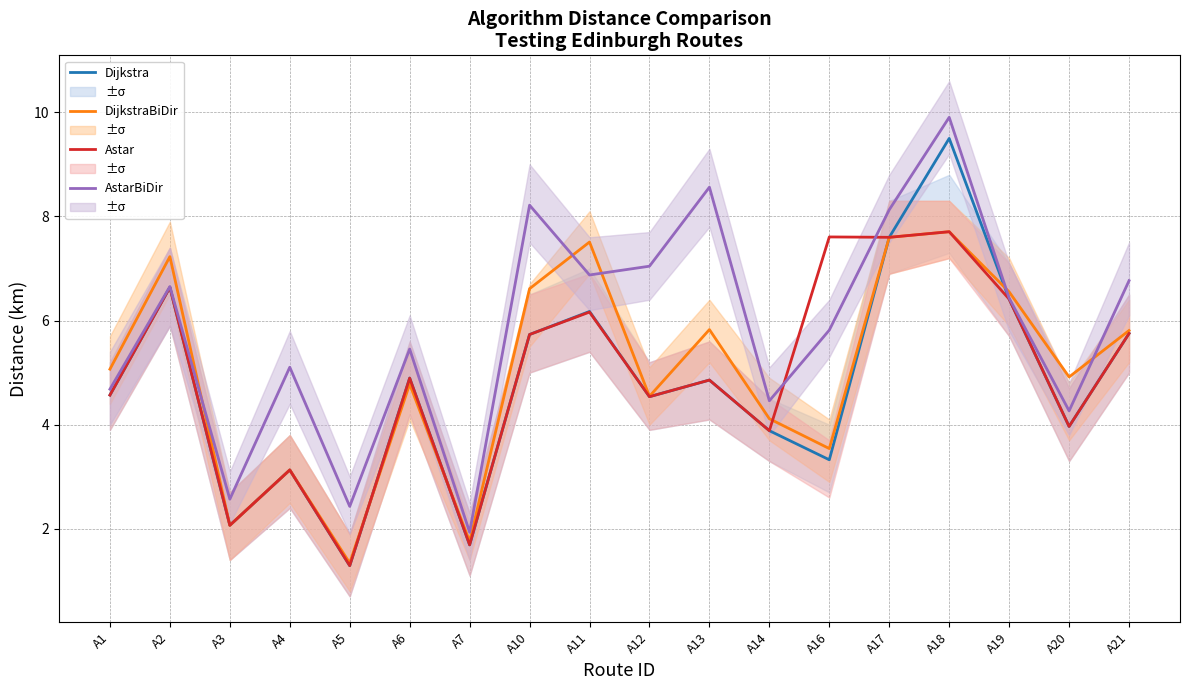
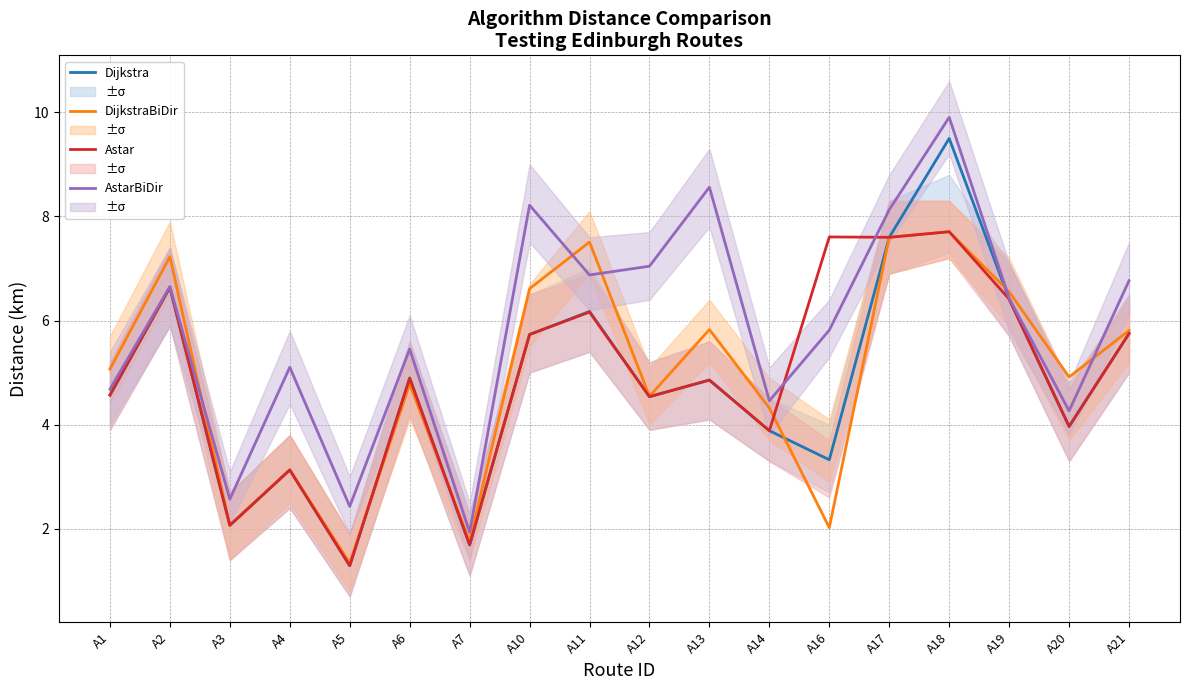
DijkstraBiDir, A14: 4.1 -> 4.3
DijkstraBiDir, A16: 3.5 -> 2.0
